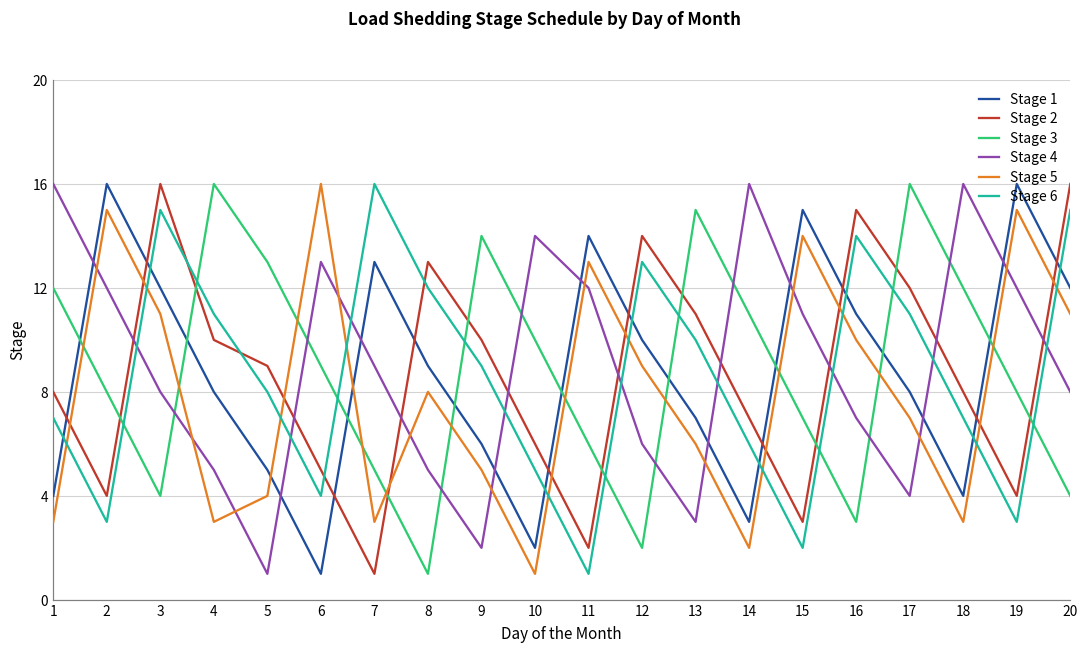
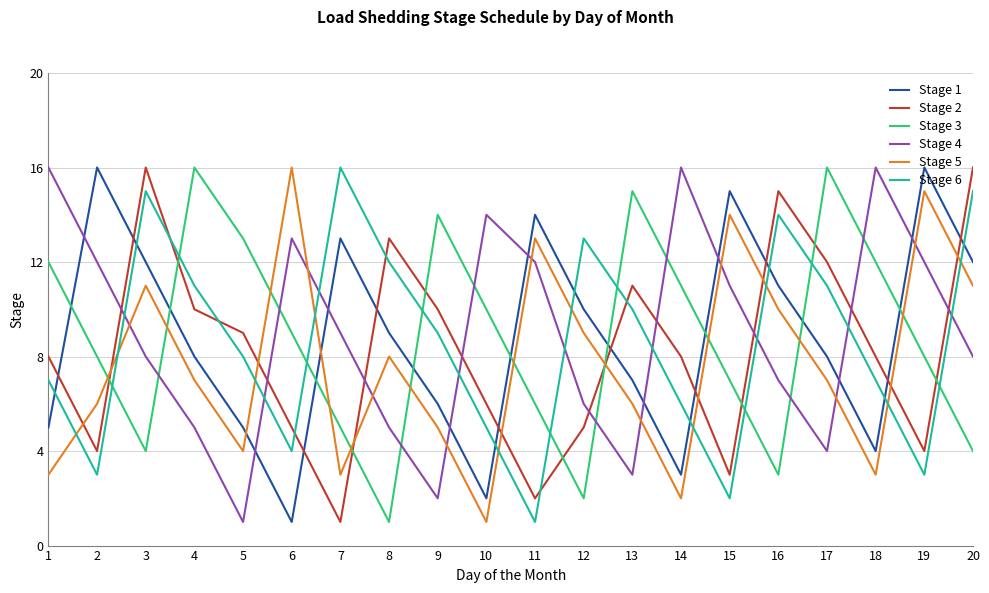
Stage 1, 1: 4 -> 5
Stage 5, 2: 15 -> 6
Stage 5, 4: 3 -> 7
Stage 2, 12: 14 -> 5
Stage 2, 14: 7 -> 8
